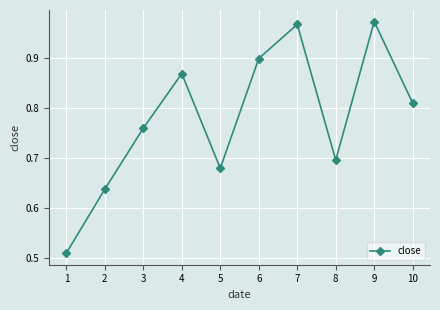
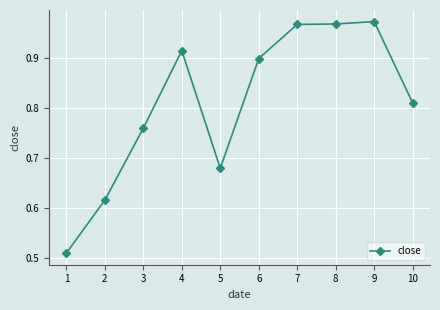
2: 0.64 -> 0.62
4: 0.87 -> 0.91
8: 0.70 -> 0.97
